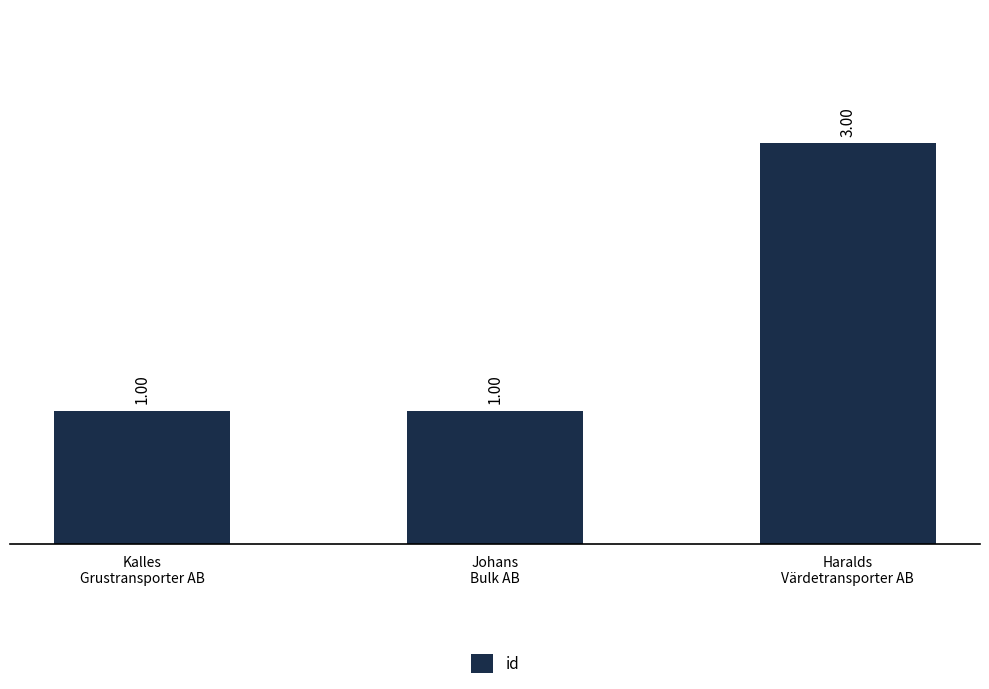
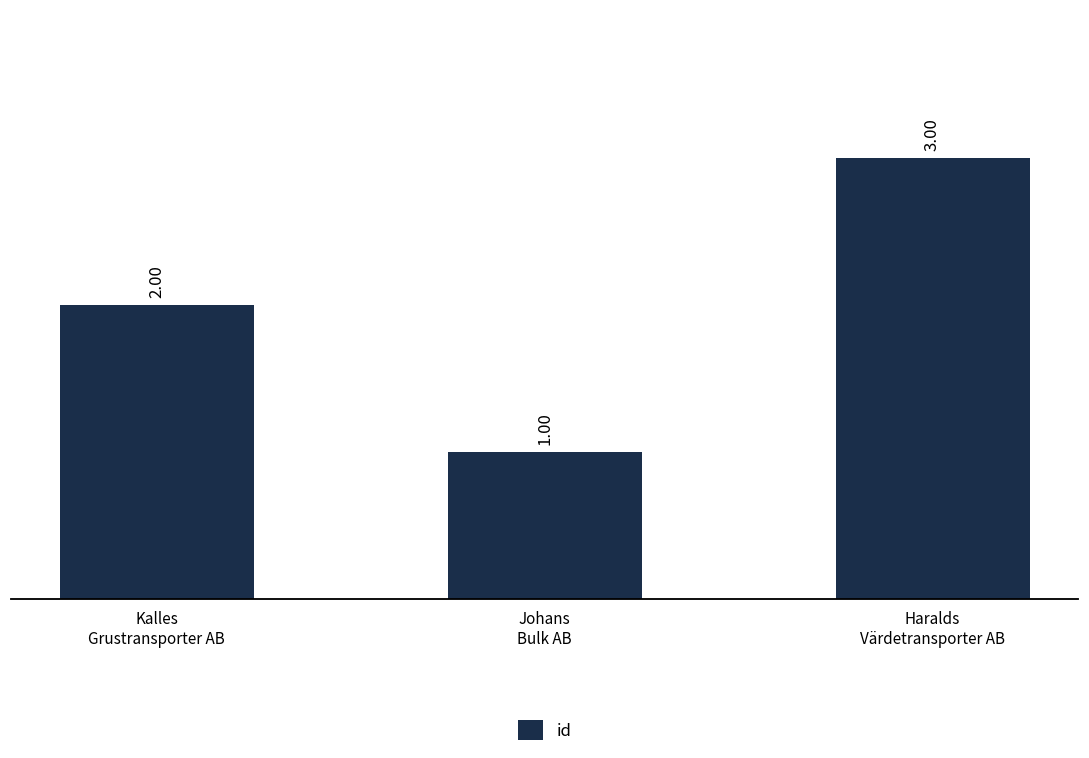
Kalles Grustransporter AB: 1.00 -> 2.00
